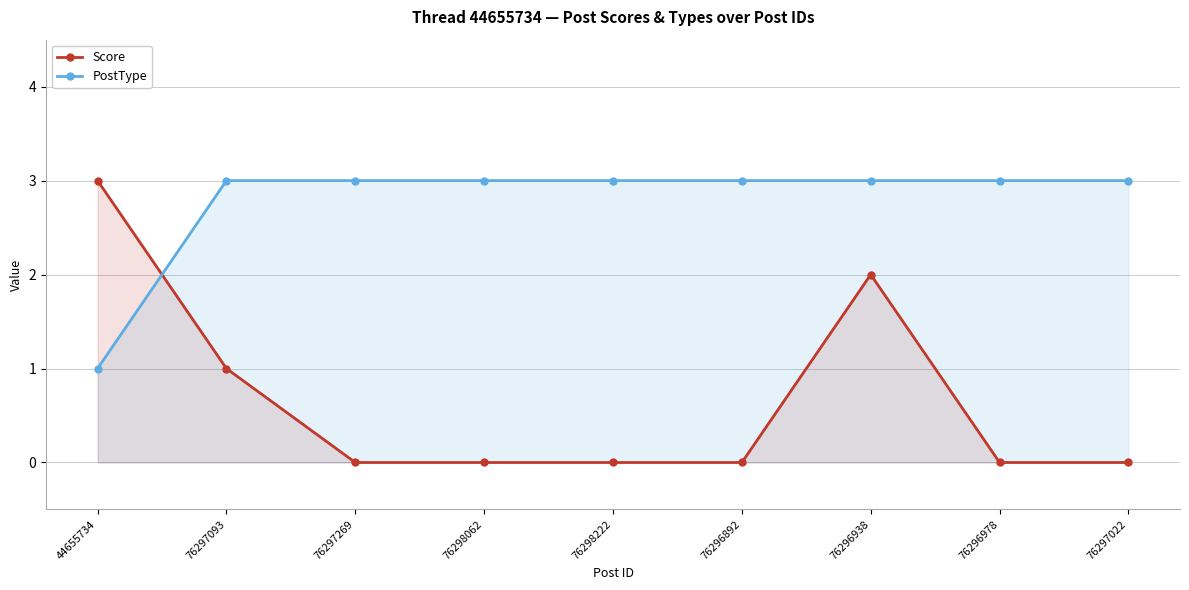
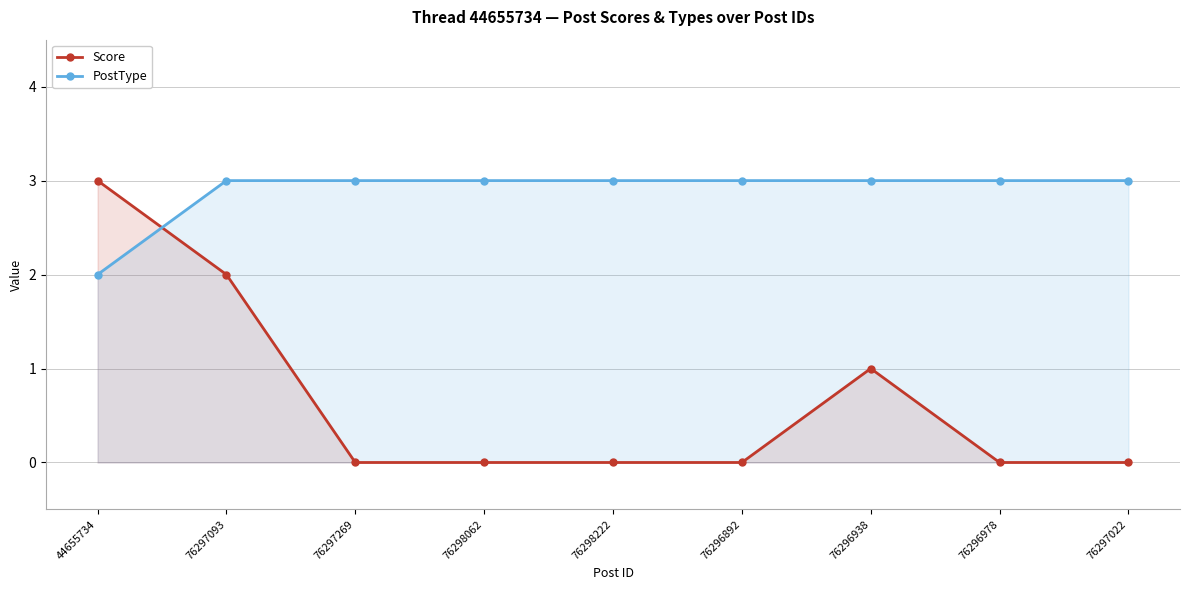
PostType, 44655734: 1 -> 2
Score, 76297093: 1 -> 2
Score, 76296938: 2 -> 1
